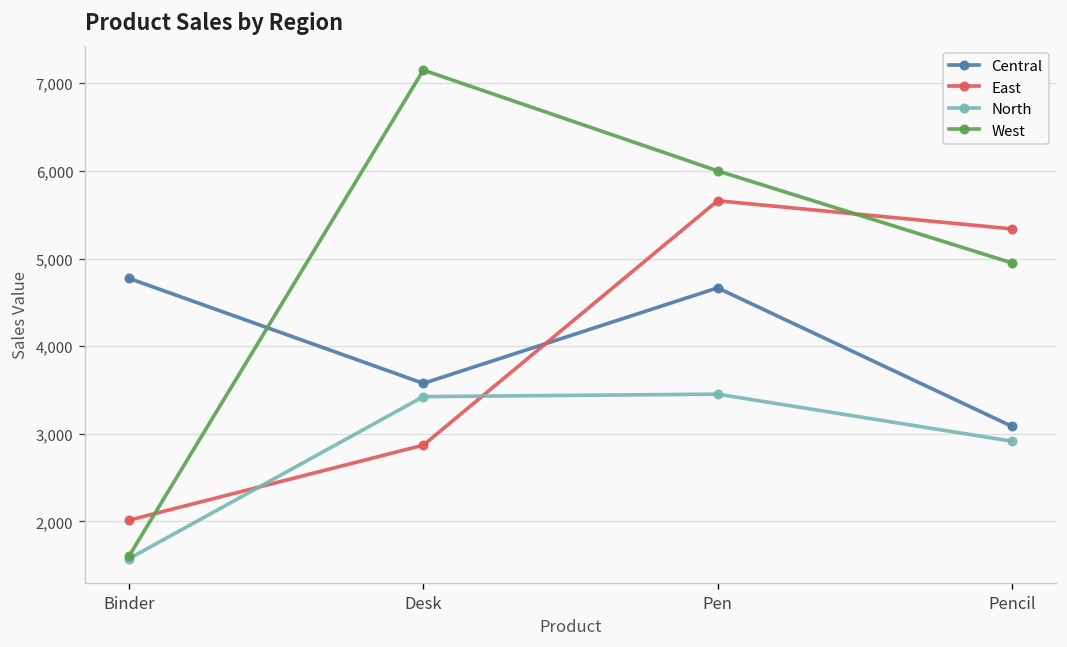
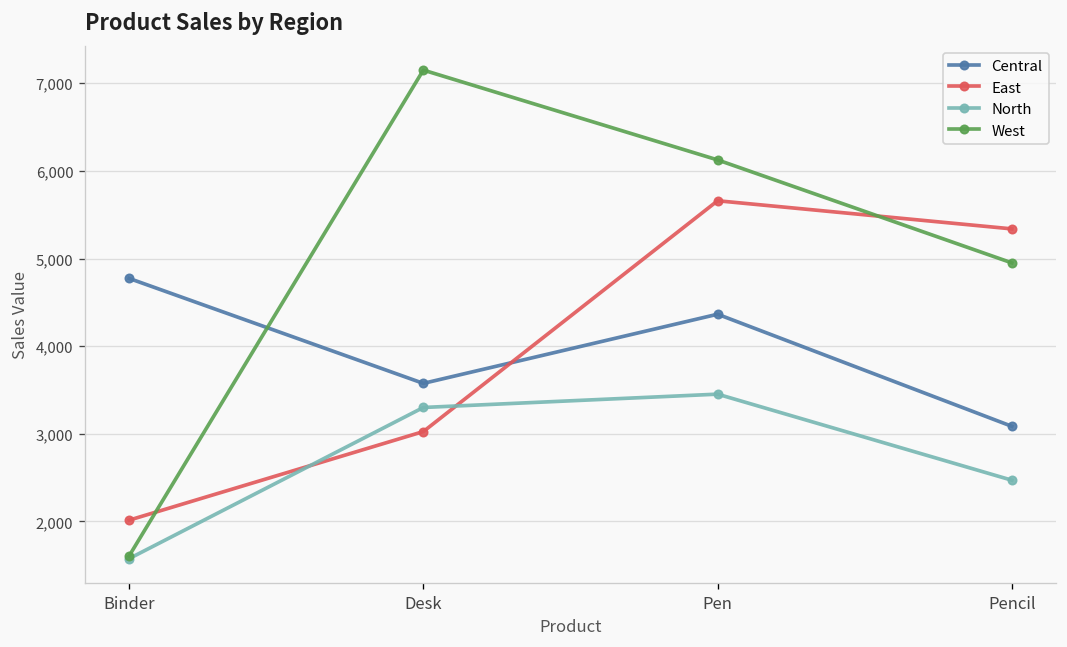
East, Desk: 2,900 -> 3,000
North, Desk: 3,400 -> 3,300
Central, Pen: 4,700 -> 4,400
West, Pen: 6,000 -> 6,100
North, Pencil: 2,900 -> 2,500
